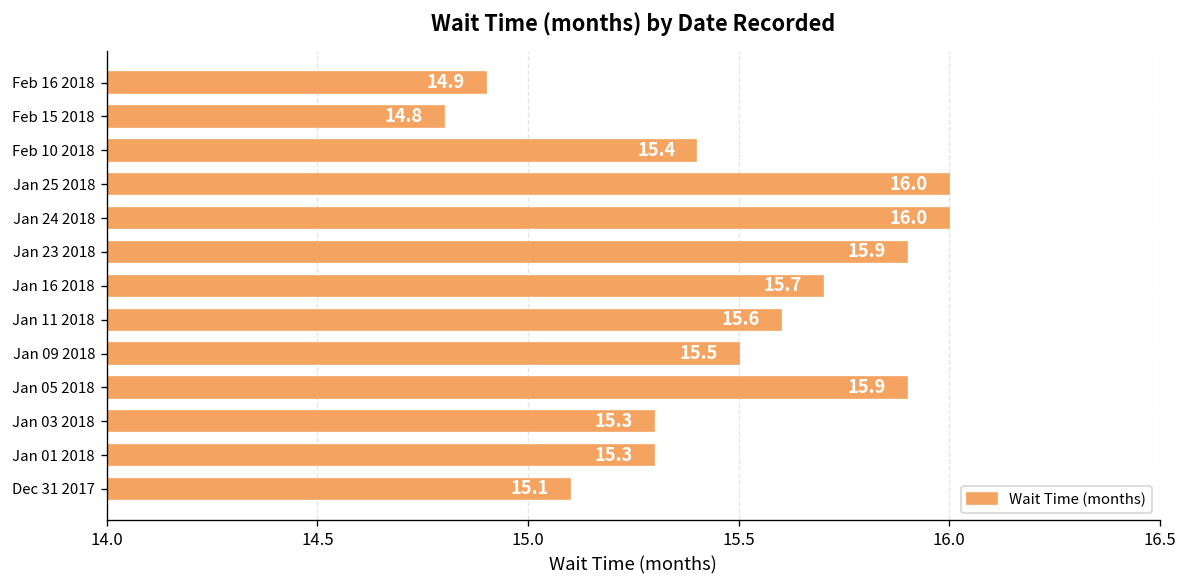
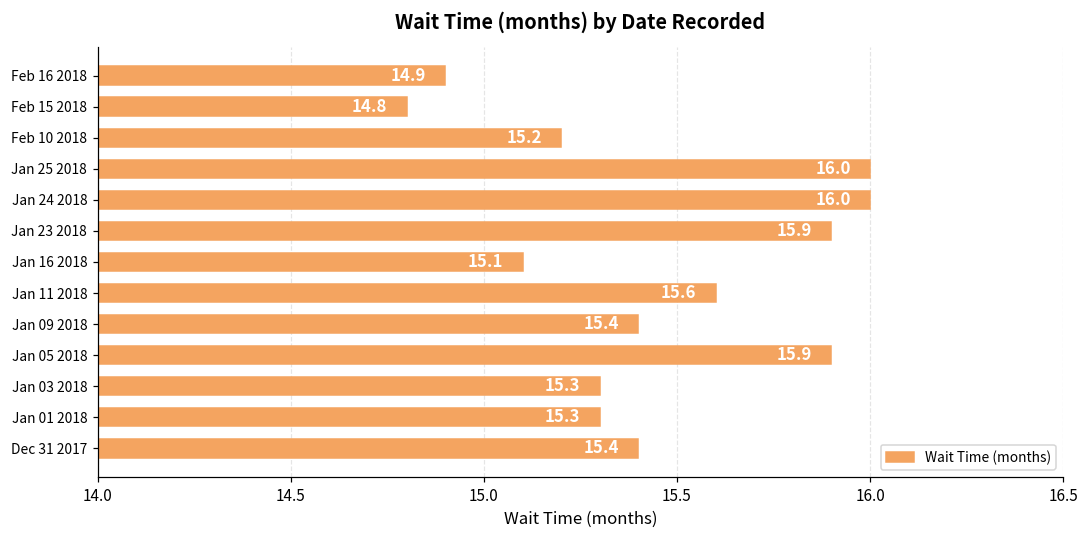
Feb 10 2018: 15.4 -> 15.2
Jan 16 2018: 15.7 -> 15.1
Jan 09 2018: 15.5 -> 15.4
Dec 31 2017: 15.1 -> 15.4
